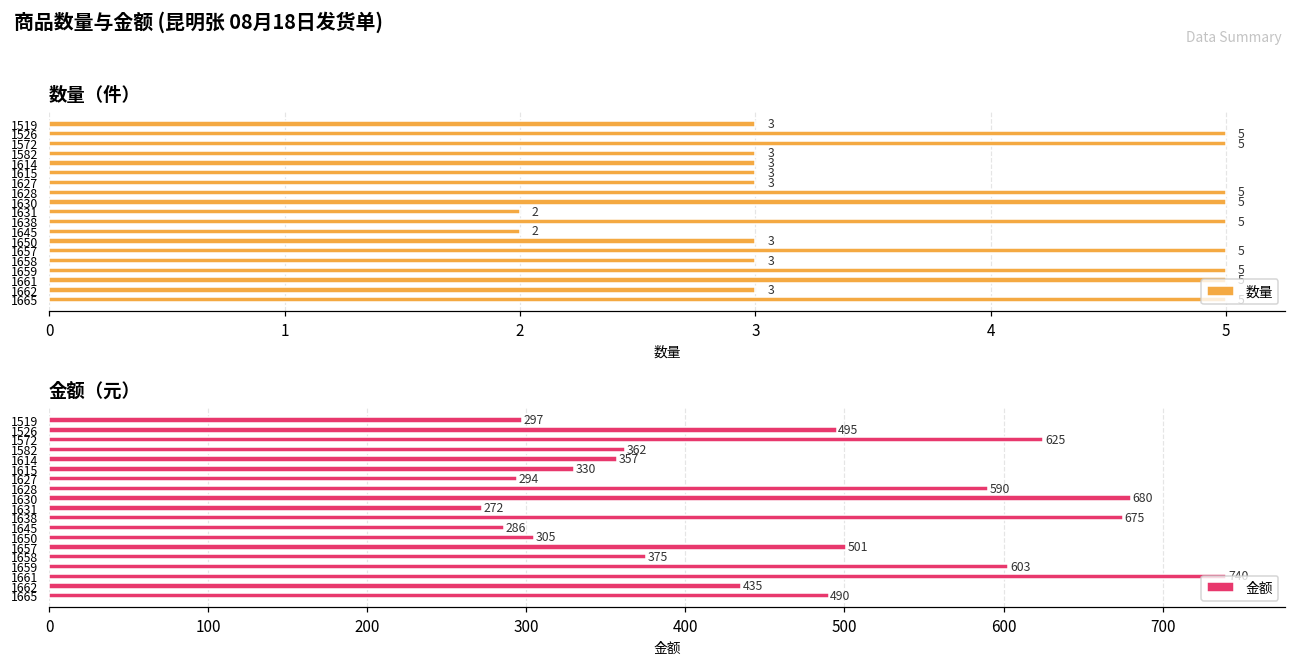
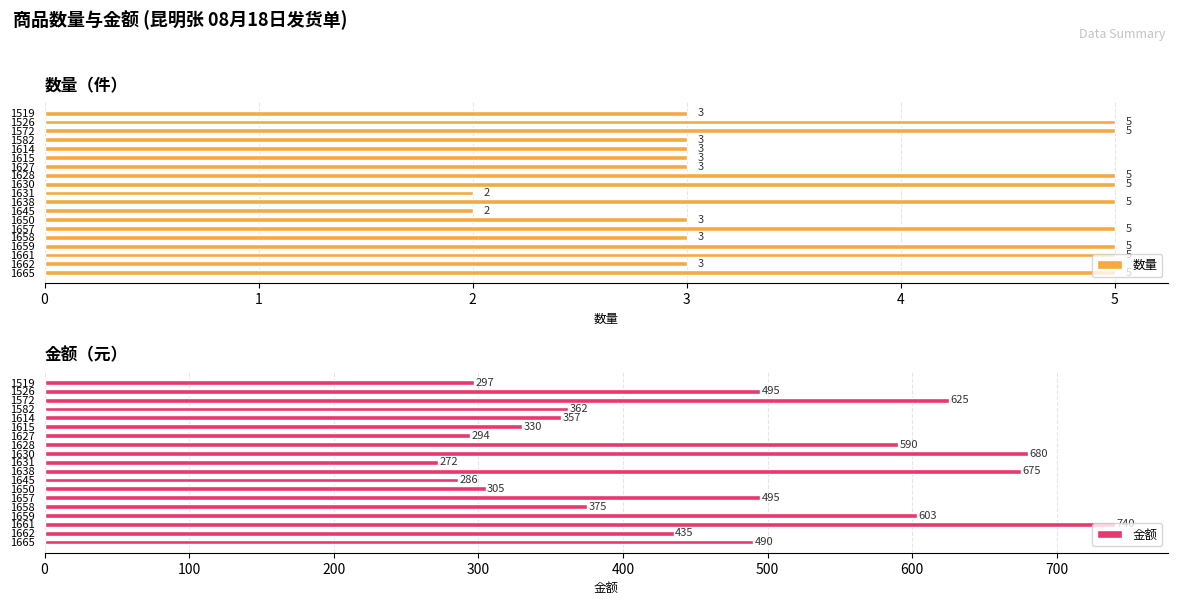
金额（元）, 1657: 501 -> 495
